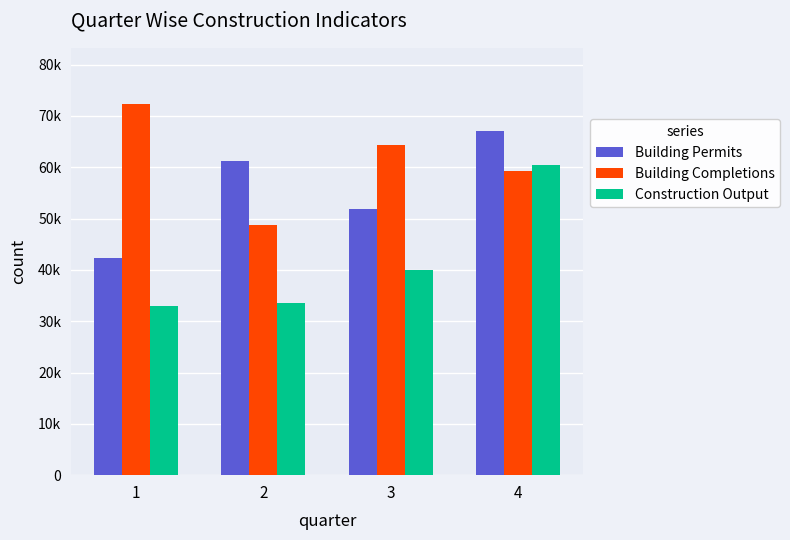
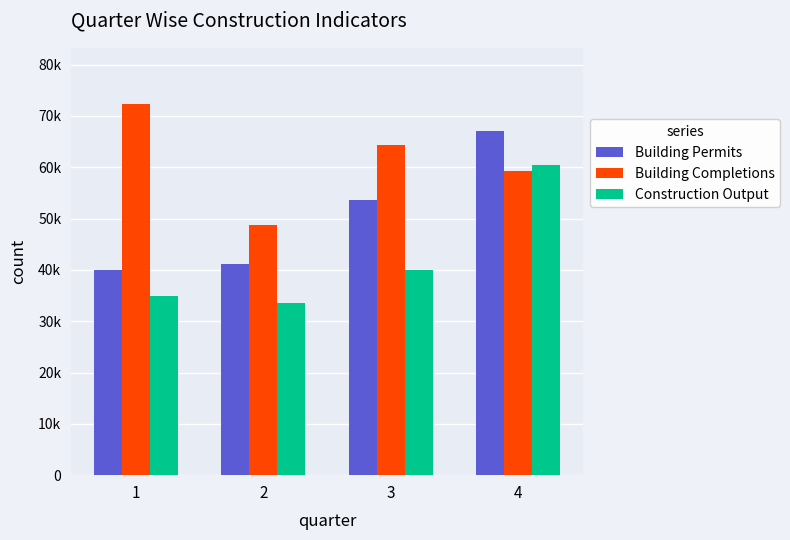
Building Permits, 1: 42000 -> 40000
Construction Output, 1: 33000 -> 35000
Building Permits, 2: 61000 -> 41000
Building Permits, 3: 52000 -> 54000
